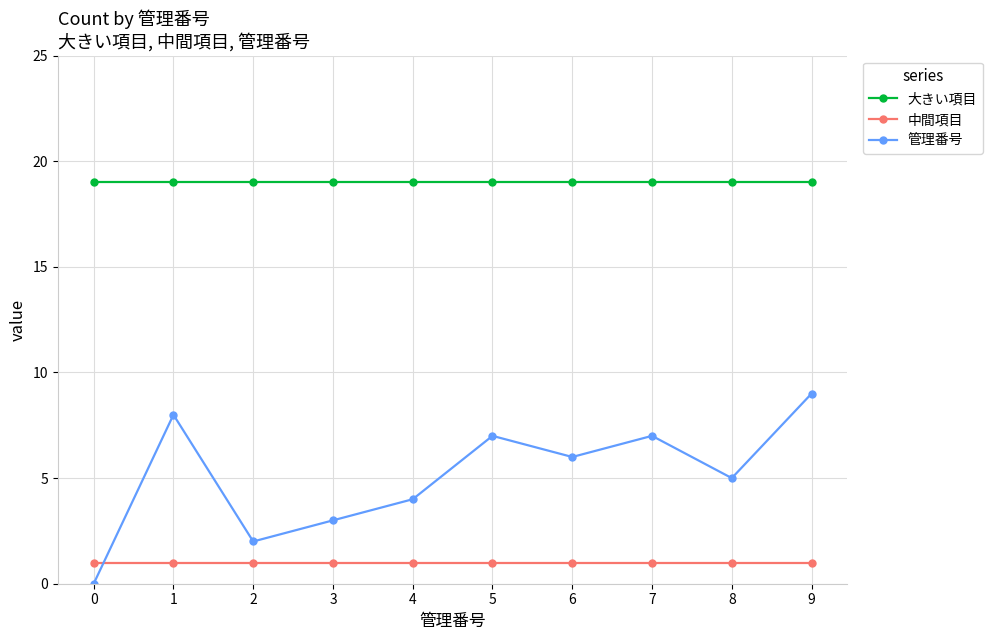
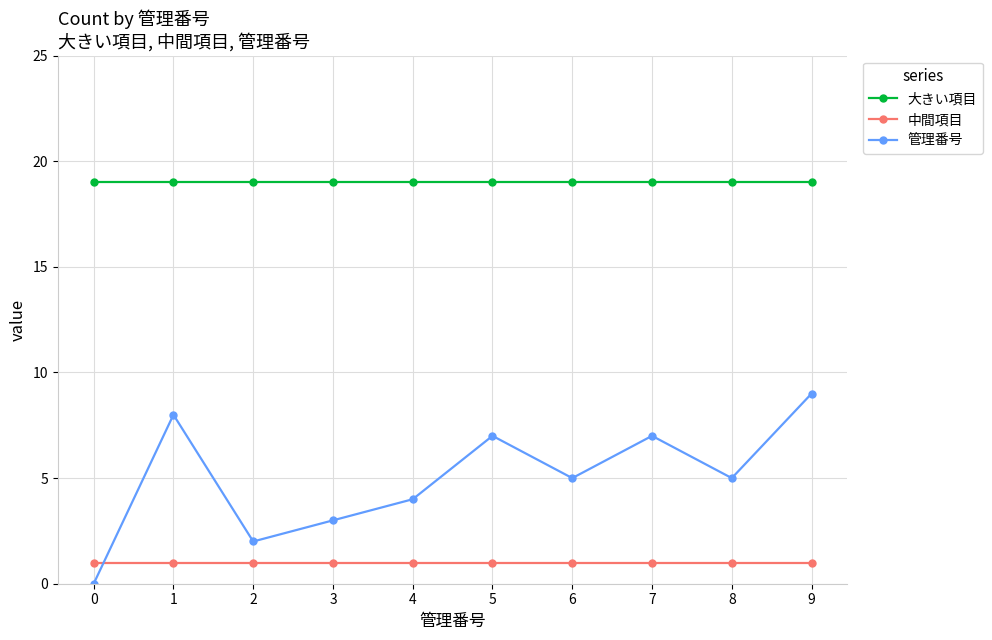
管理番号, 6: 6 -> 5
